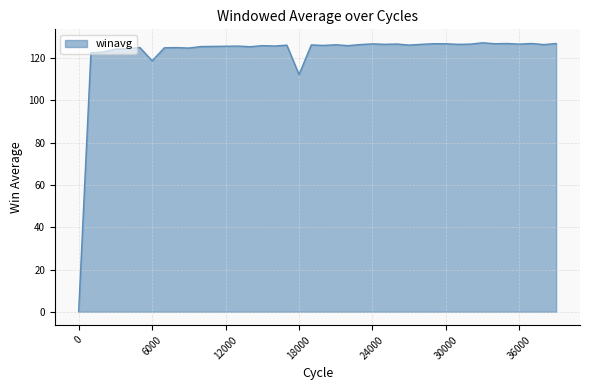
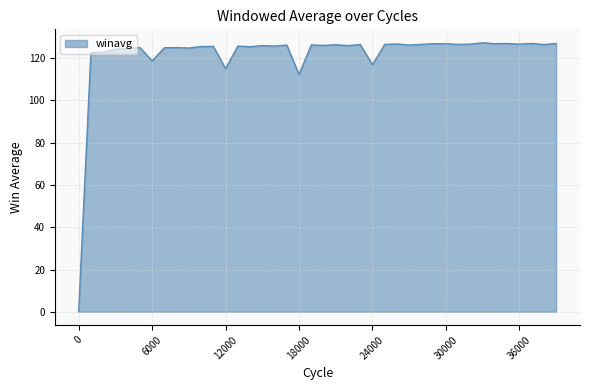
12000: 126 -> 115
24000: 127 -> 117
